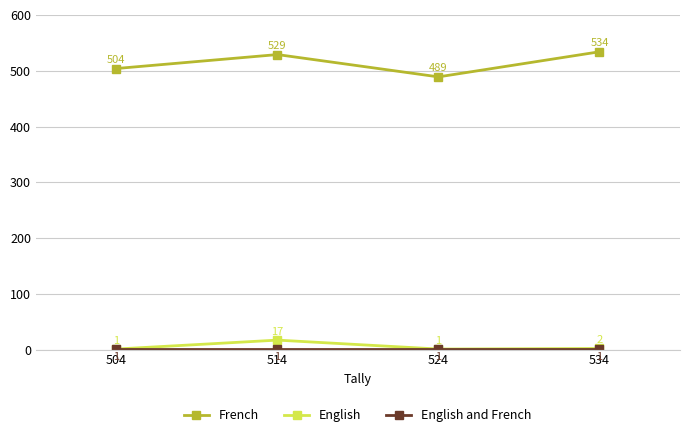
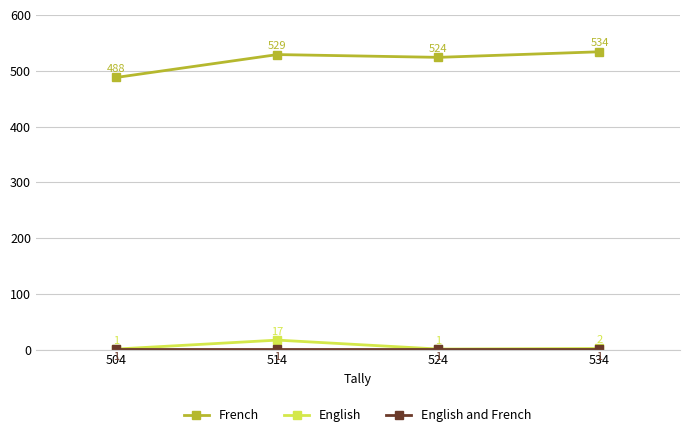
French, 504: 504 -> 488
French, 524: 489 -> 524
